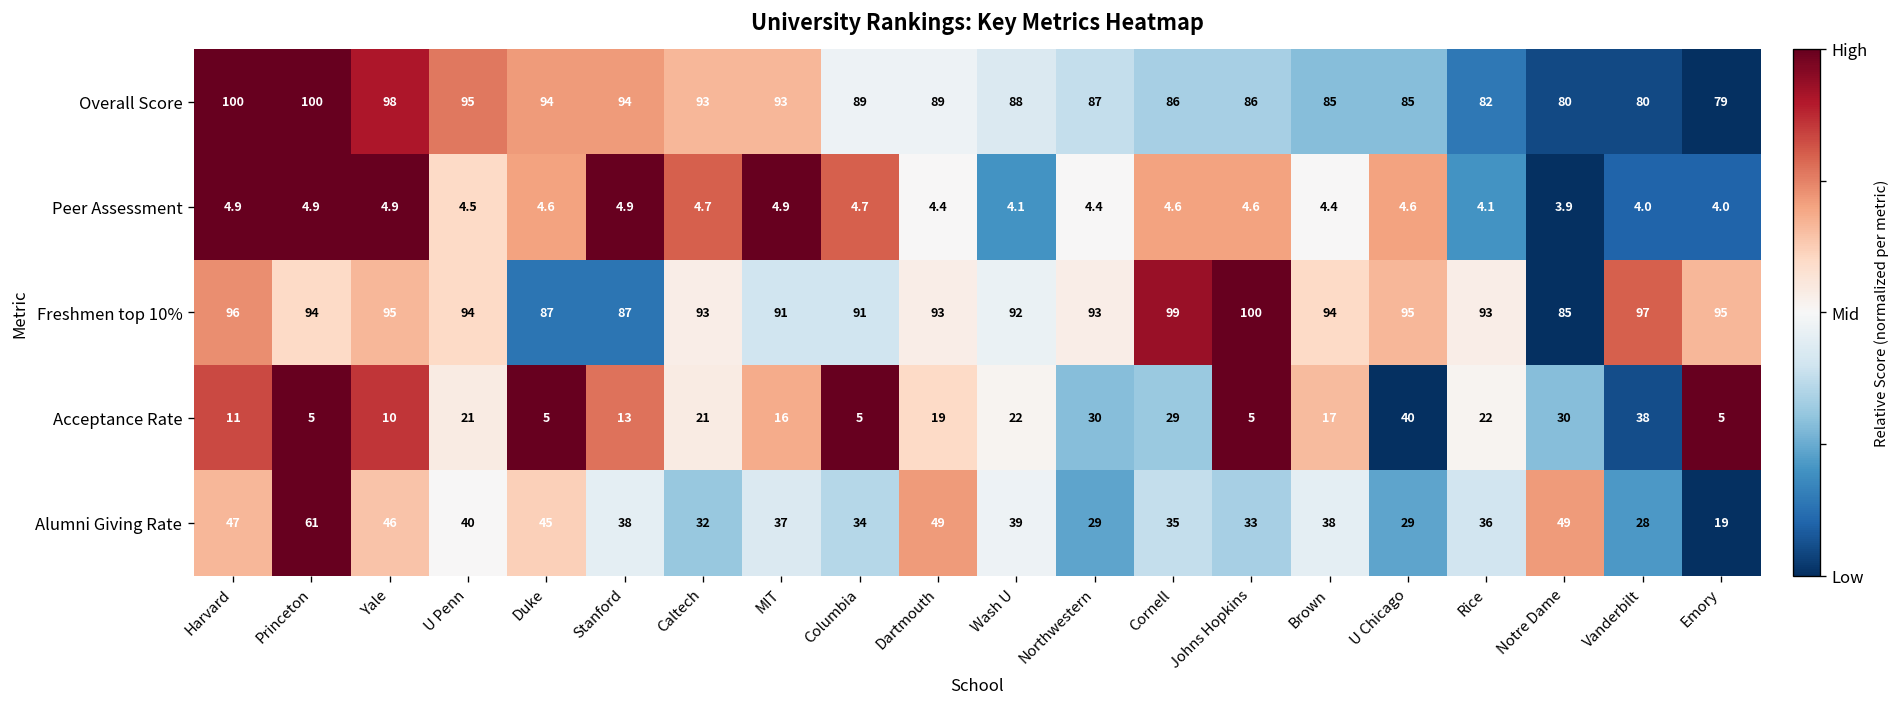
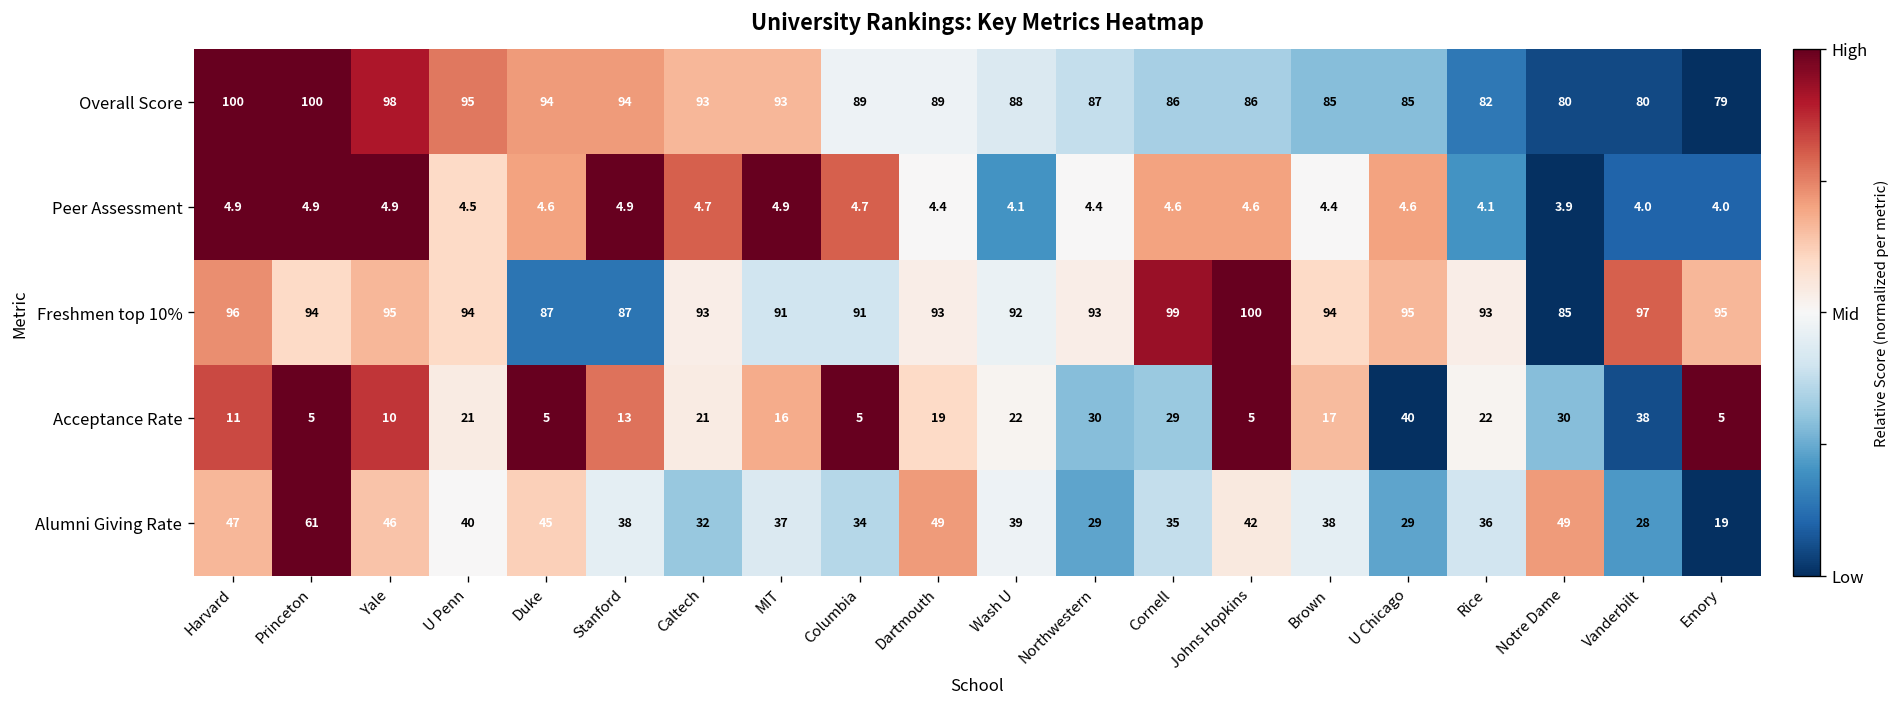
Alumni Giving Rate, Johns Hopkins: 33 -> 42
